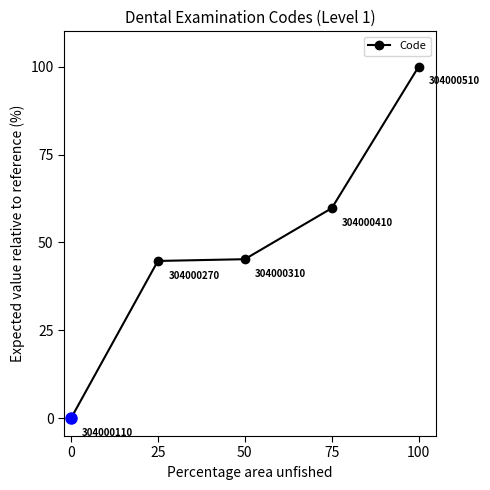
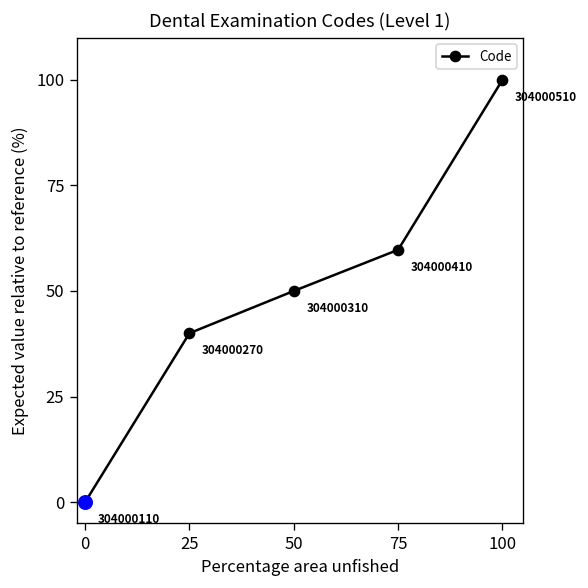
Code, 25: 45 -> 40
Code, 50: 45 -> 50
